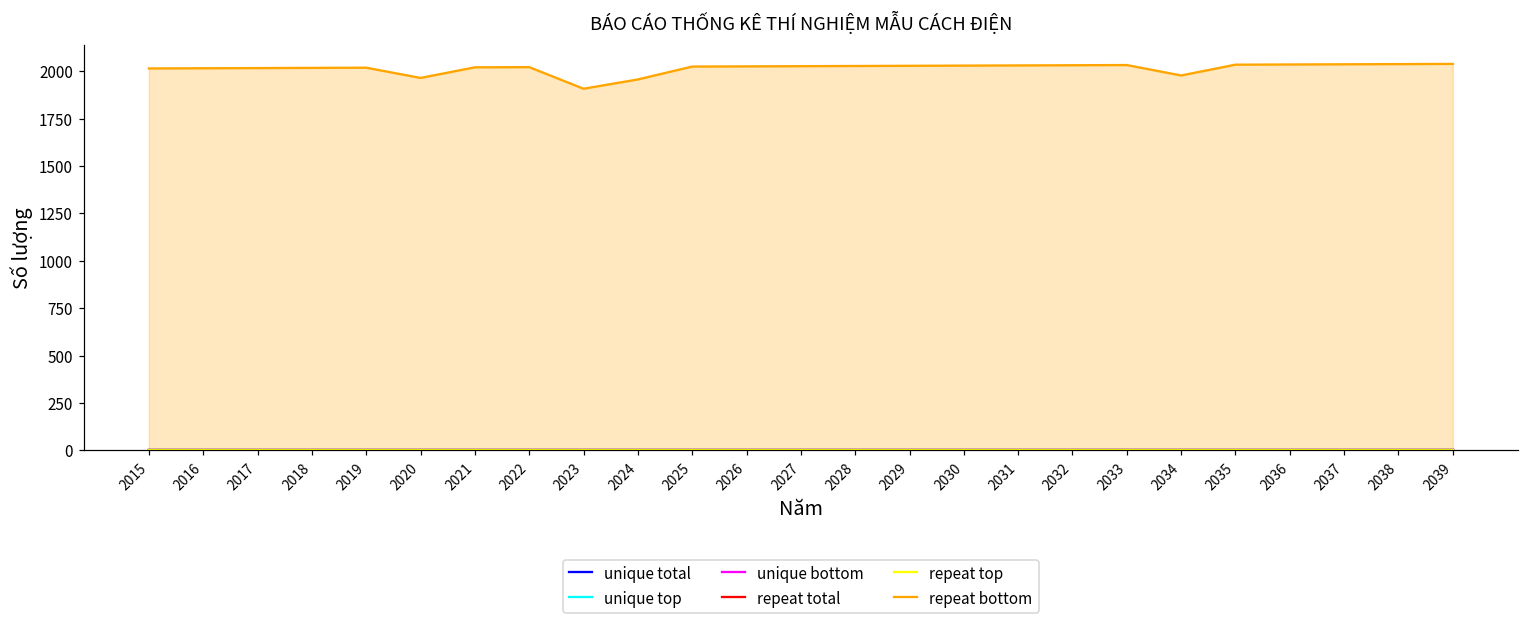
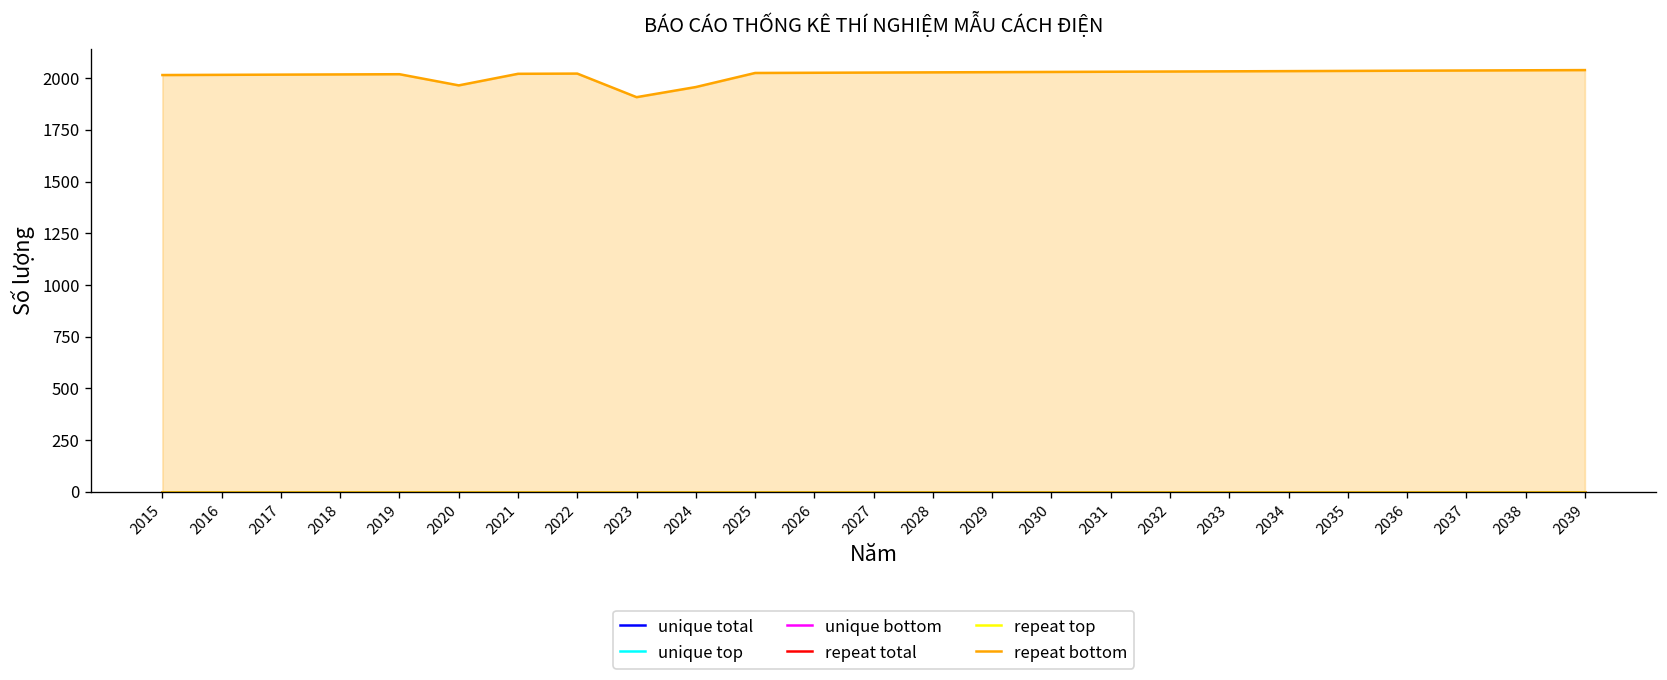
repeat bottom, 2034: 1980 -> 2030
